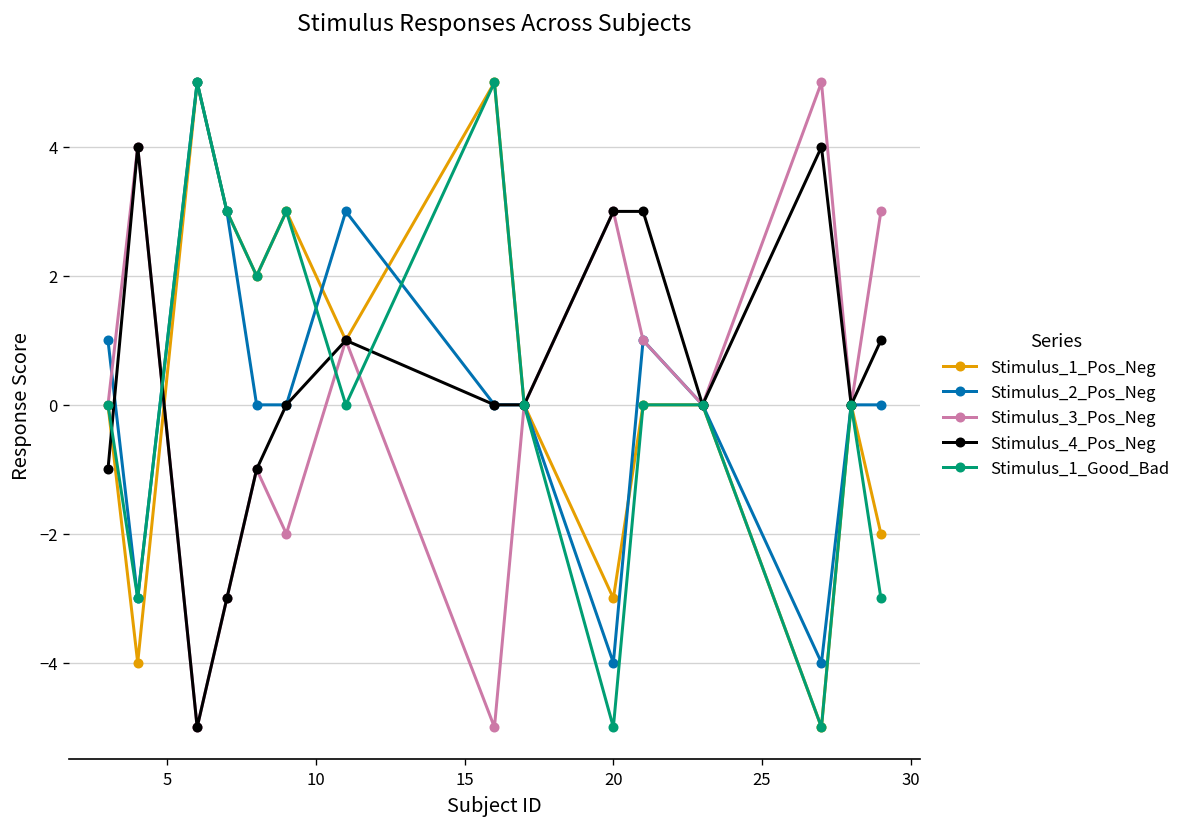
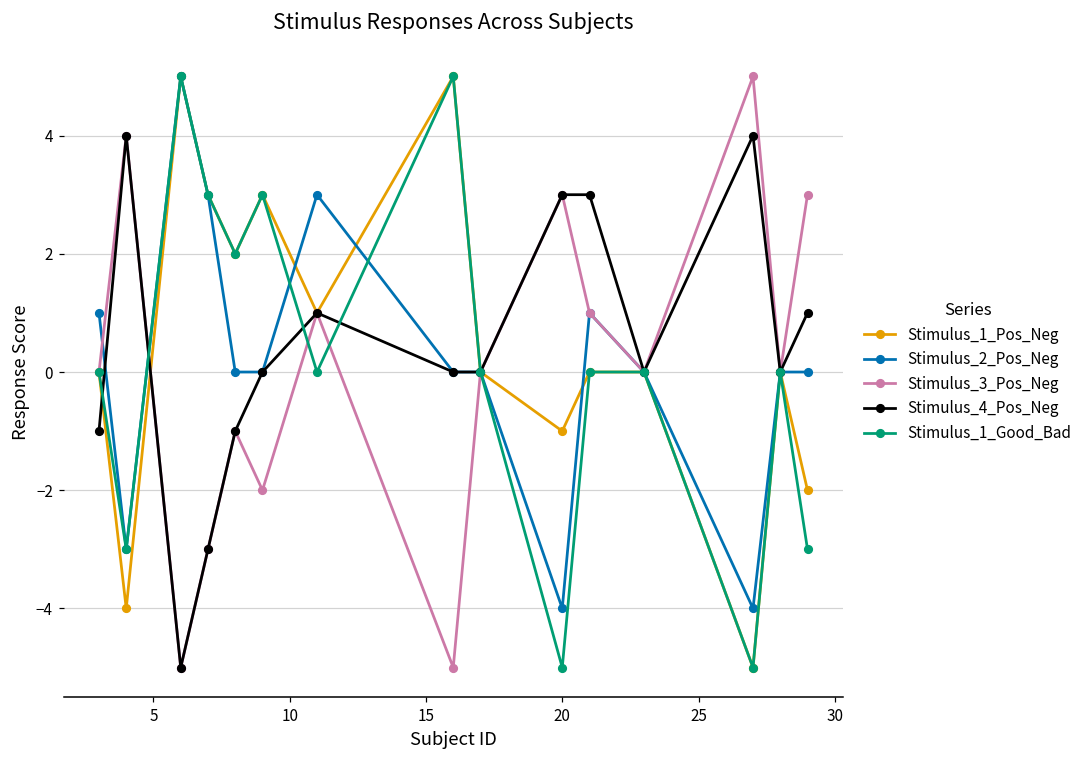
Stimulus_1_Pos_Neg, 20: -3 -> -1
